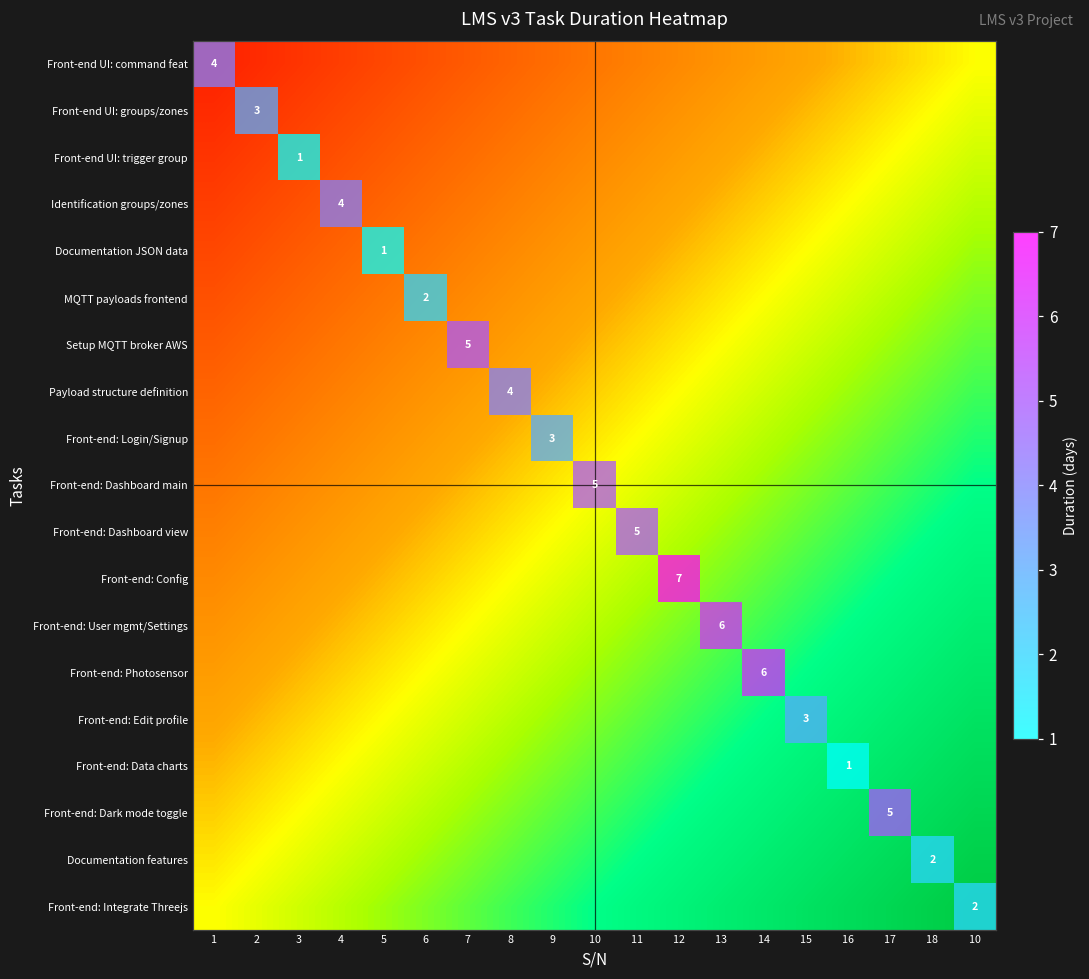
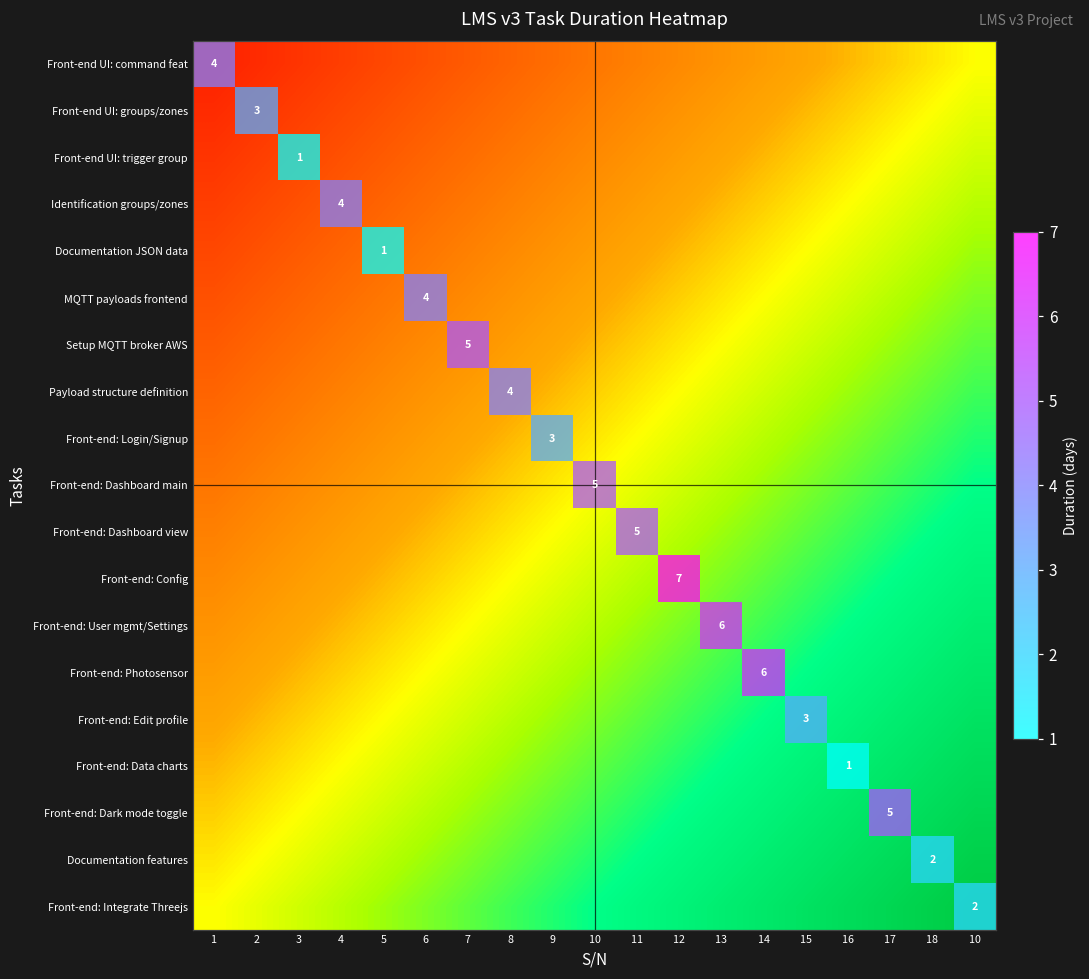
MQTT payloads frontend, 6: 2 -> 4
